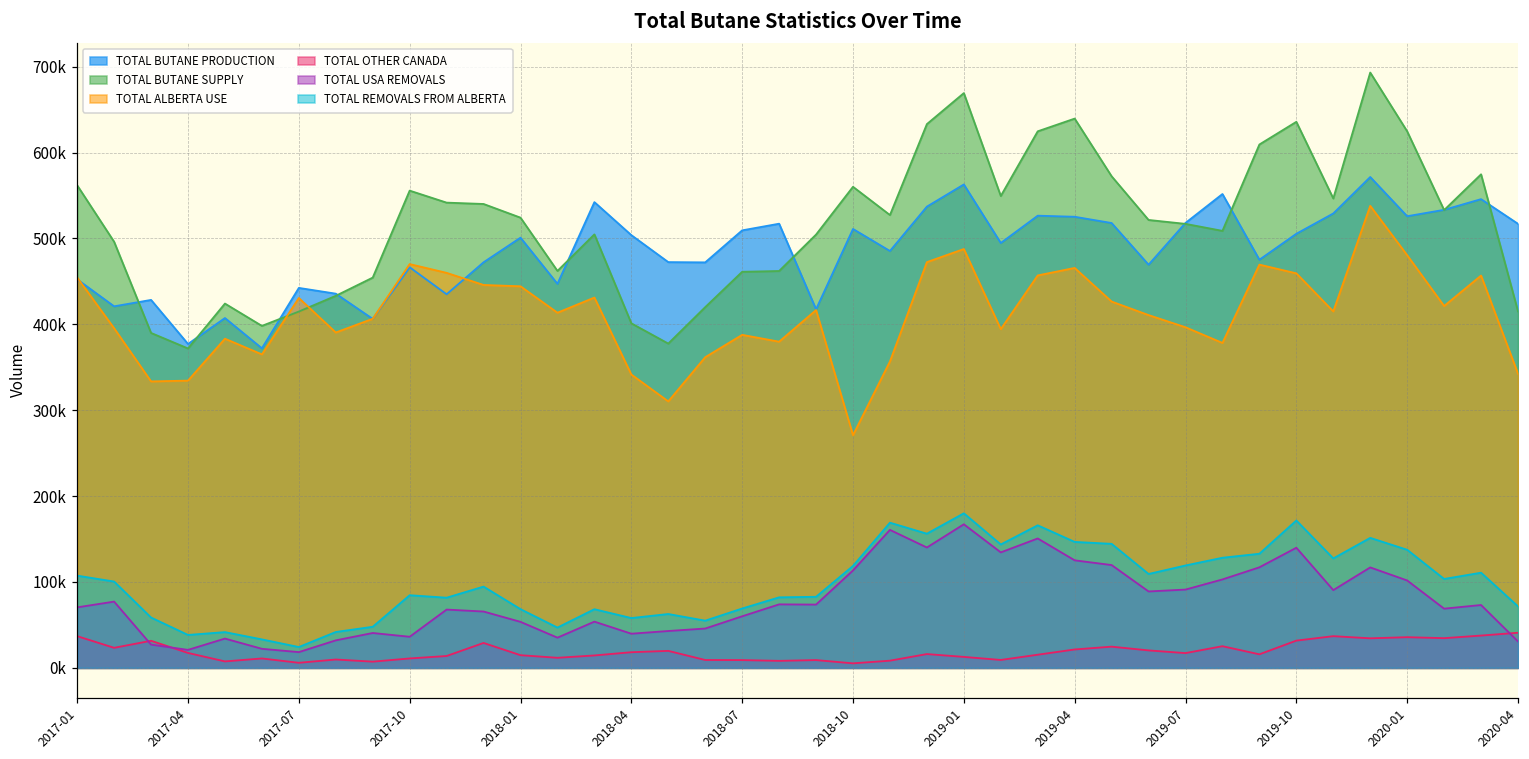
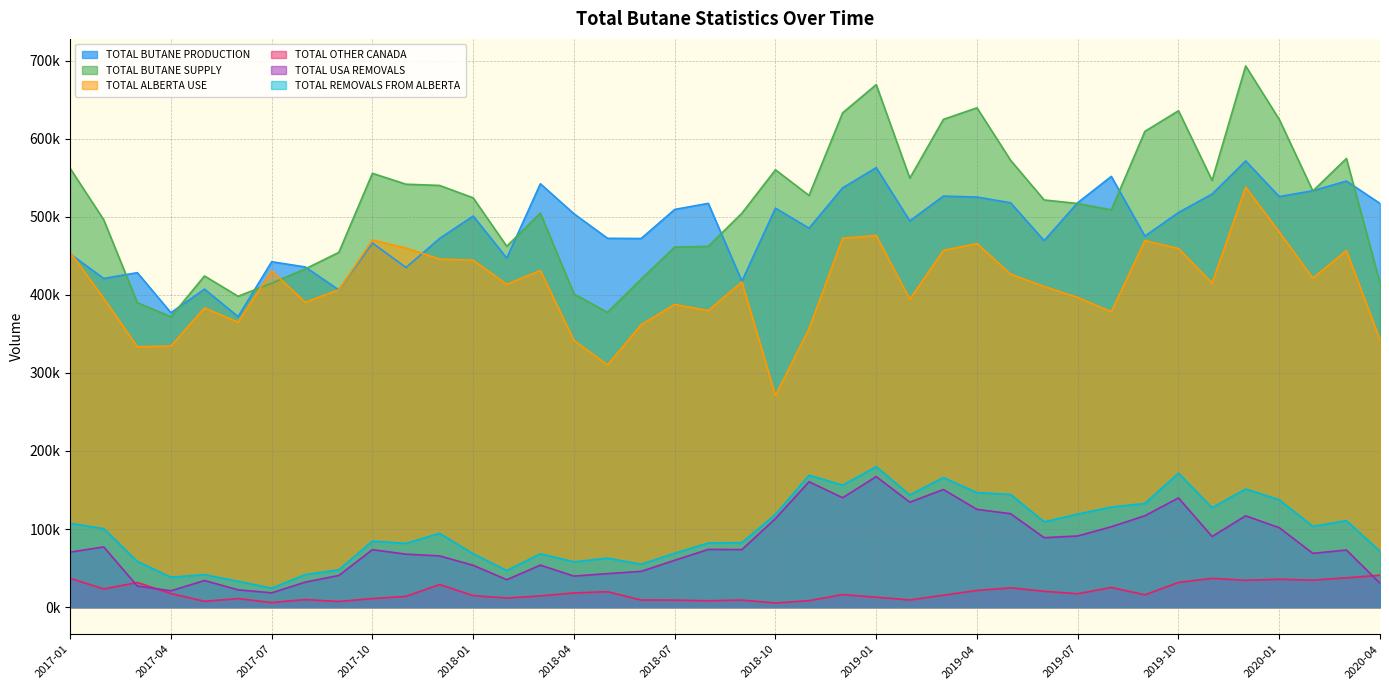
TOTAL USA REMOVALS, 2017-10: 40000 -> 70000
TOTAL ALBERTA USE, 2019-01: 490000 -> 480000
